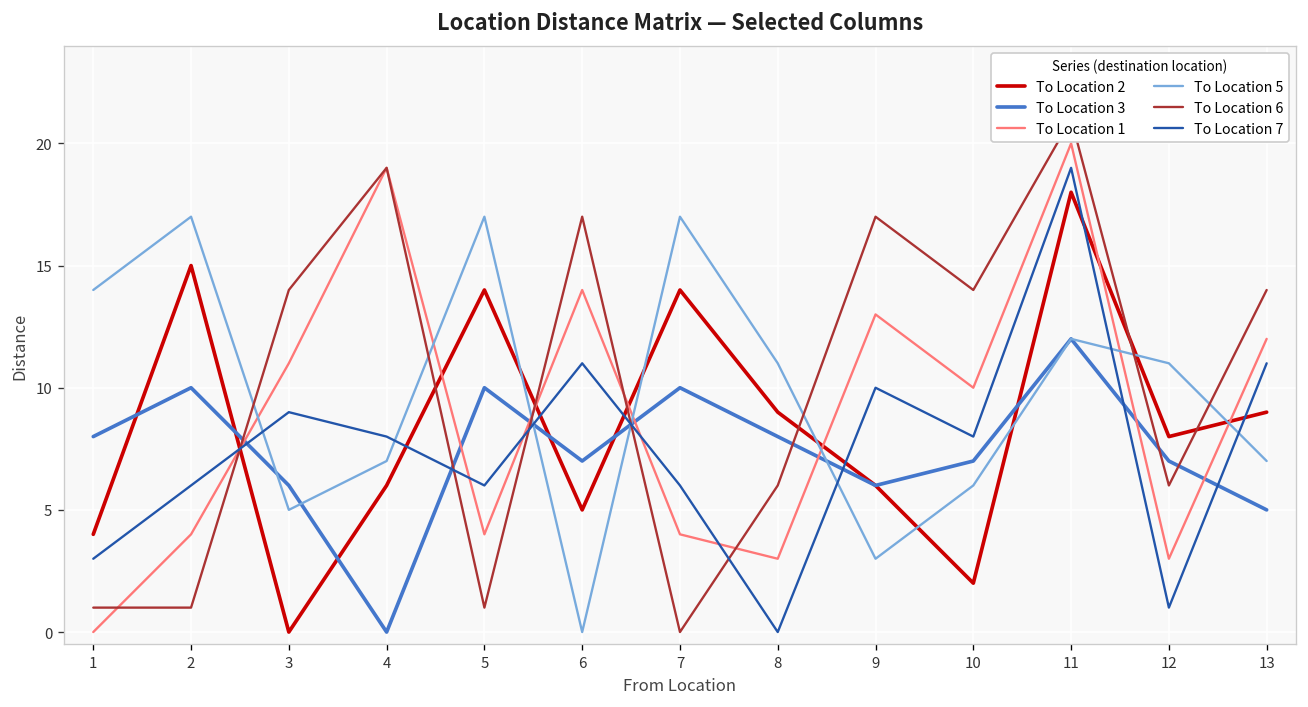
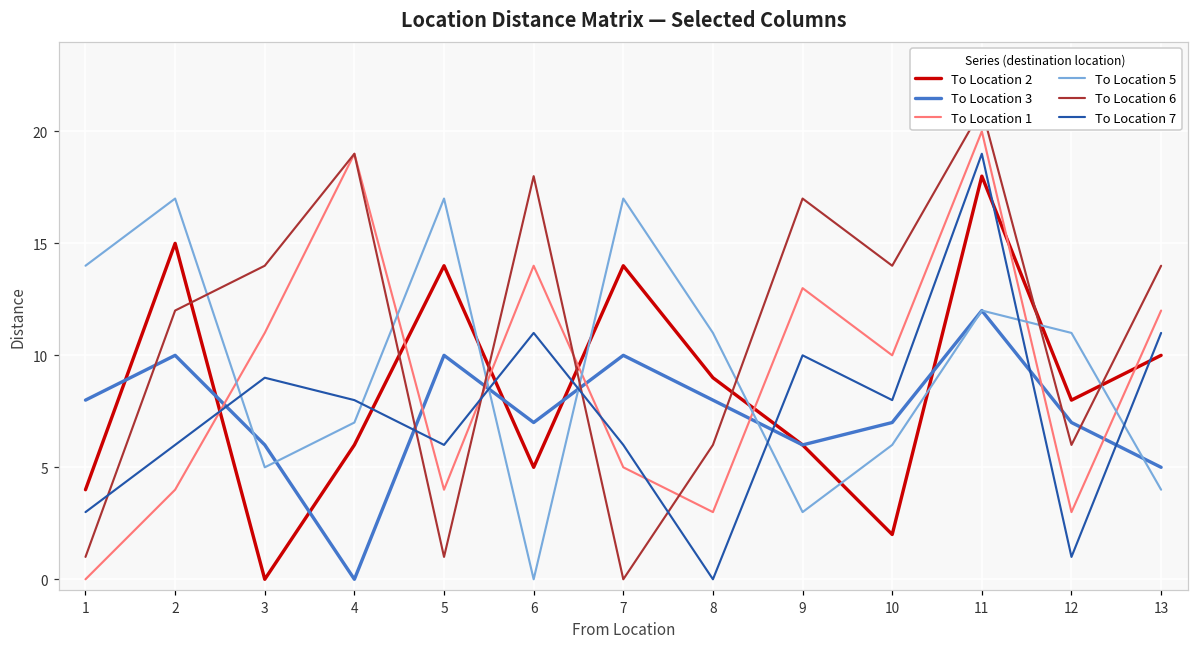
To Location 6, 2: 1 -> 12
To Location 6, 6: 17 -> 18
To Location 1, 7: 4 -> 5
To Location 2, 13: 9 -> 10
To Location 5, 13: 7 -> 4
